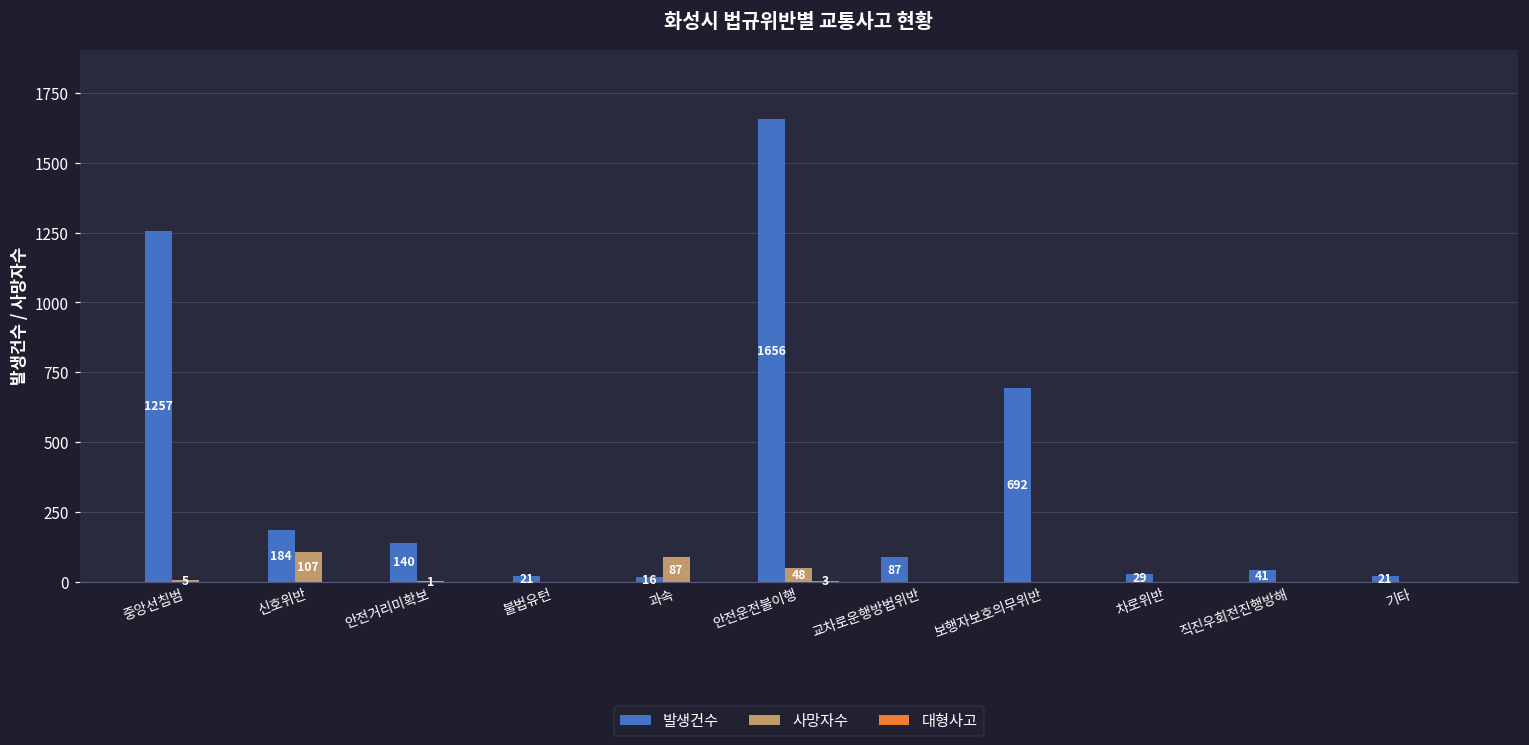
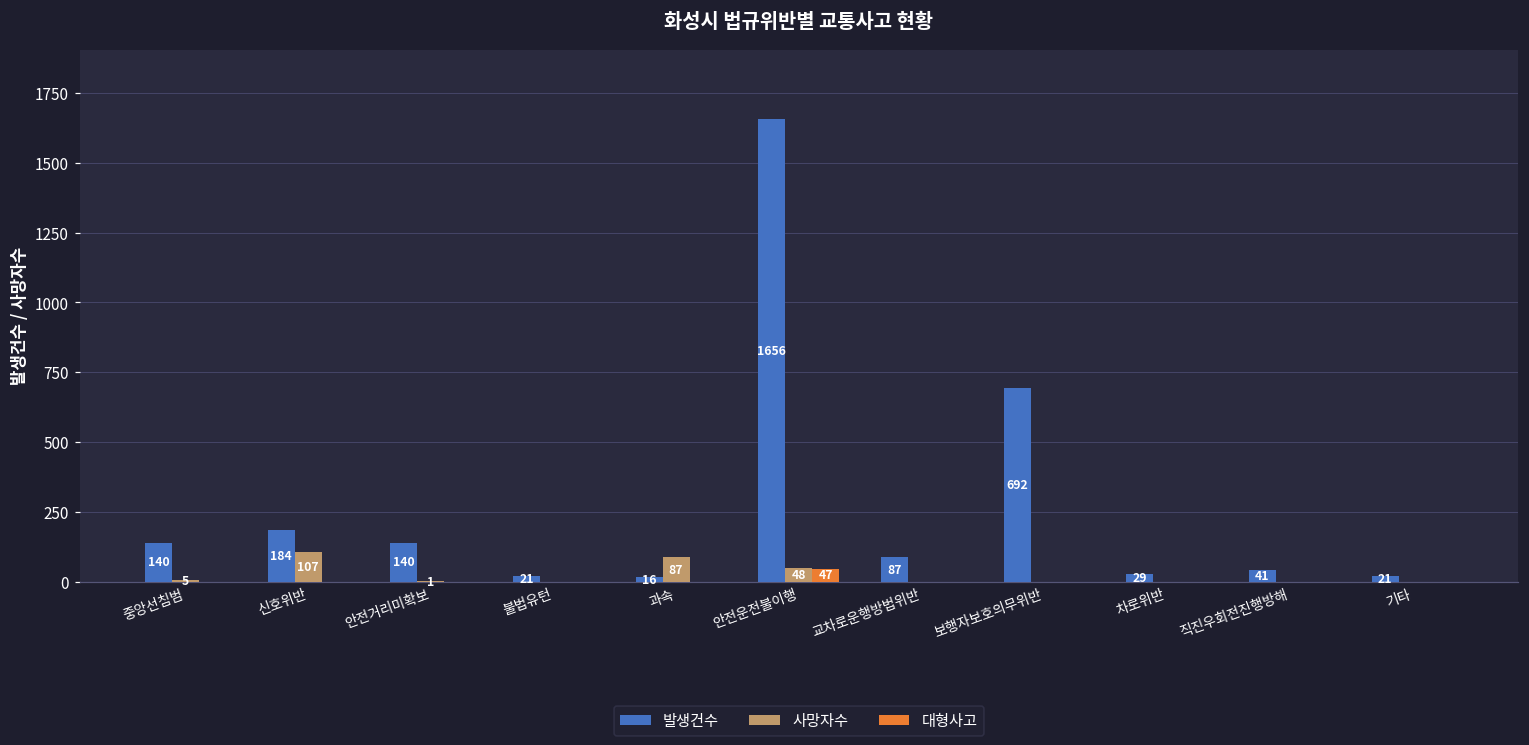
발생건수, 중앙선침범: 1257 -> 140
대형사고, 안전운전불이행: 3 -> 47
